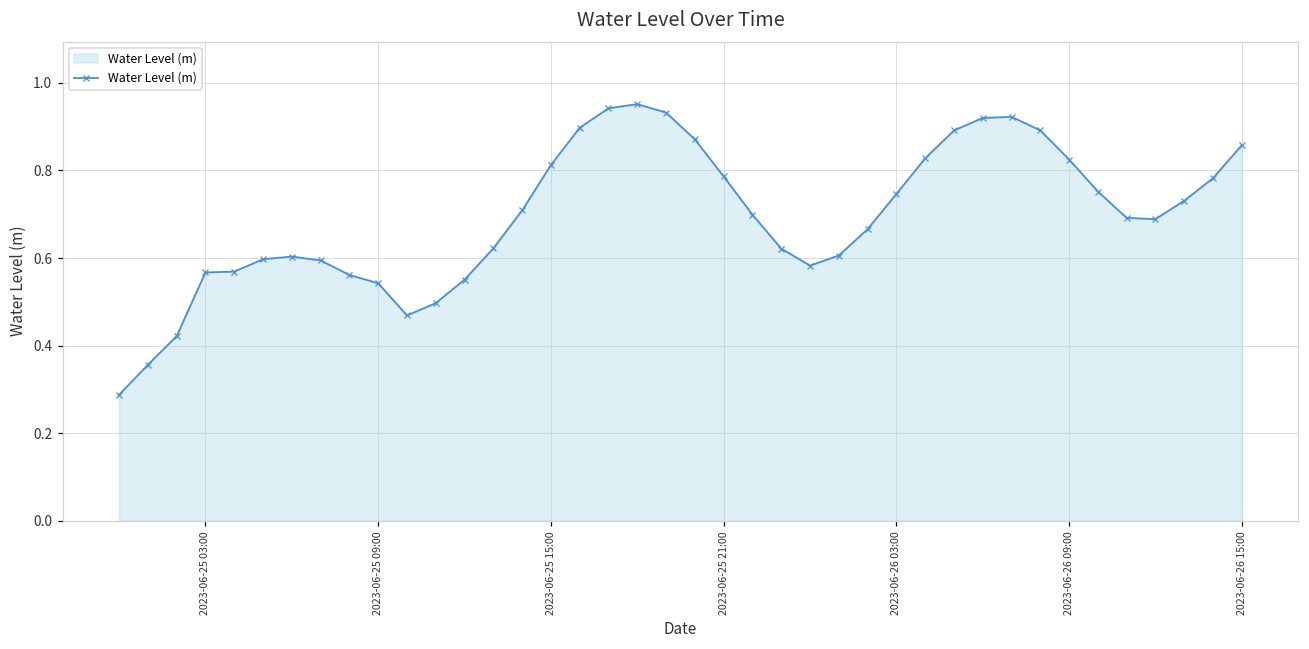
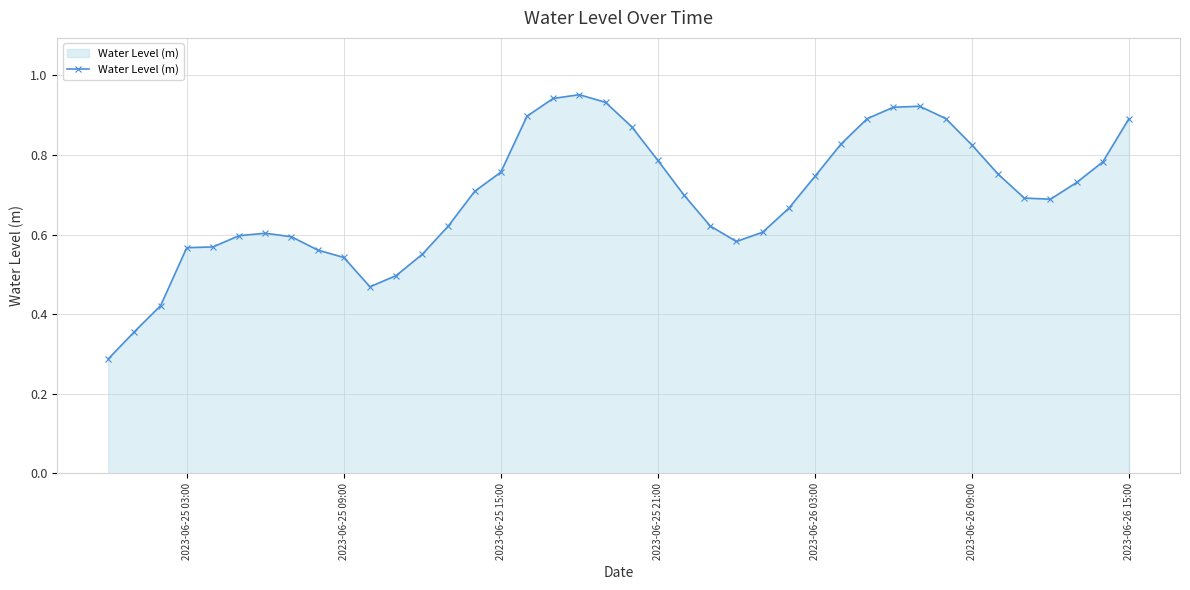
2023-06-25 15:00: 0.81 -> 0.76
2023-06-26 15:00: 0.86 -> 0.89
